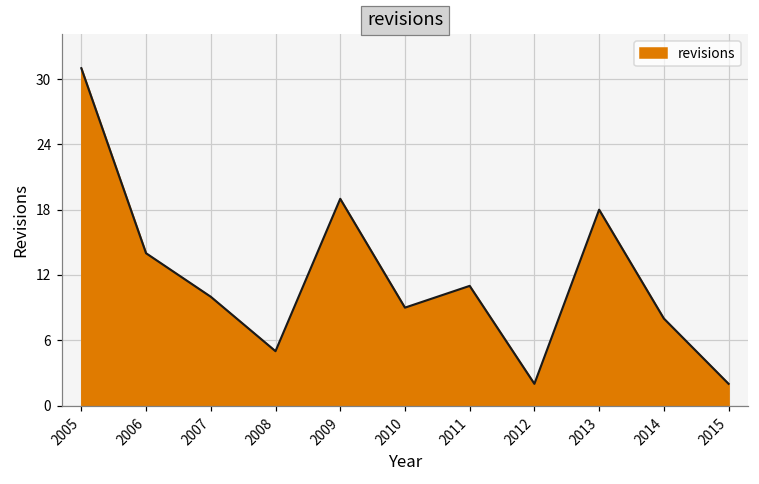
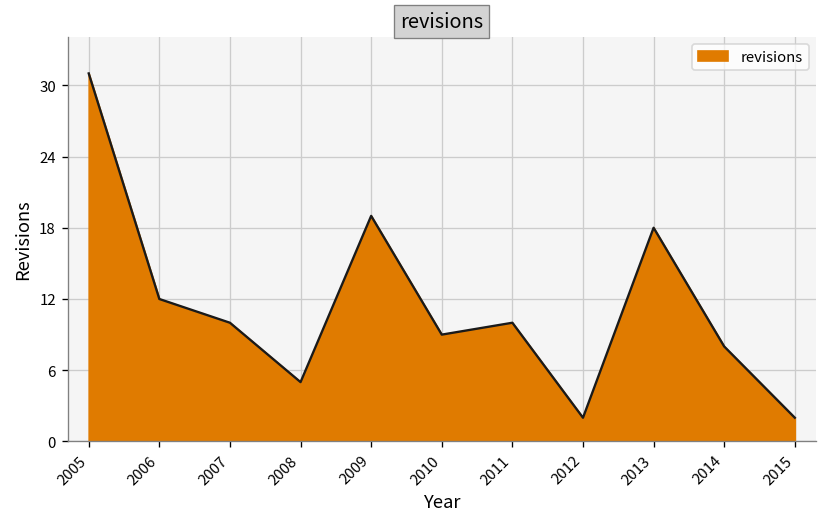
2006: 14 -> 12
2011: 11 -> 10
